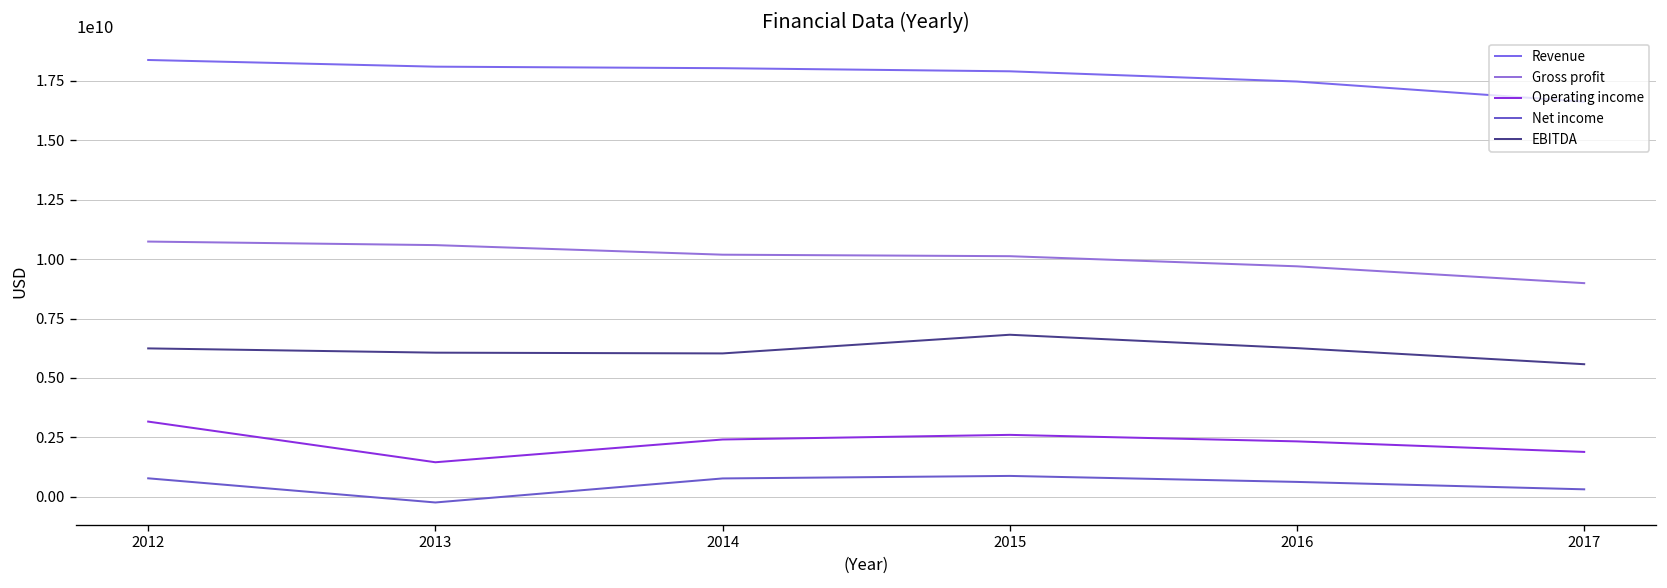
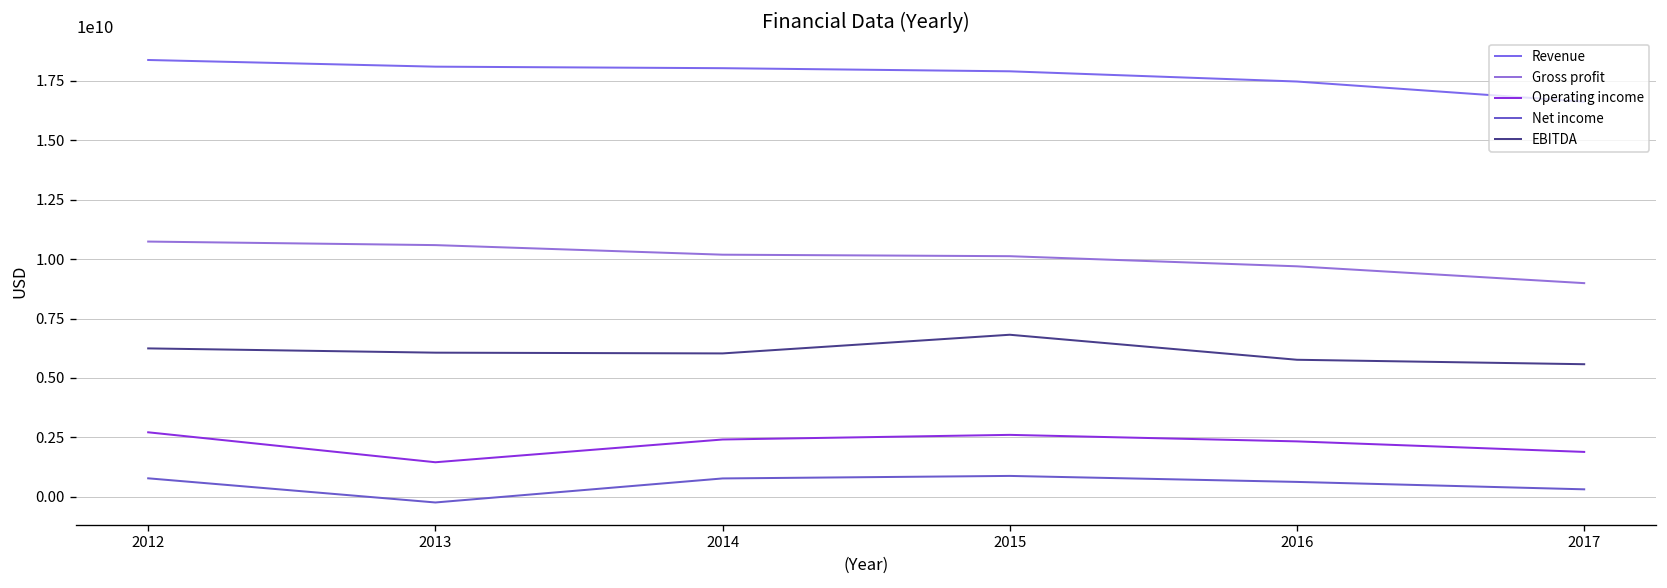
Operating income, 2012: 3200000000 -> 2700000000
EBITDA, 2016: 6300000000 -> 5800000000
